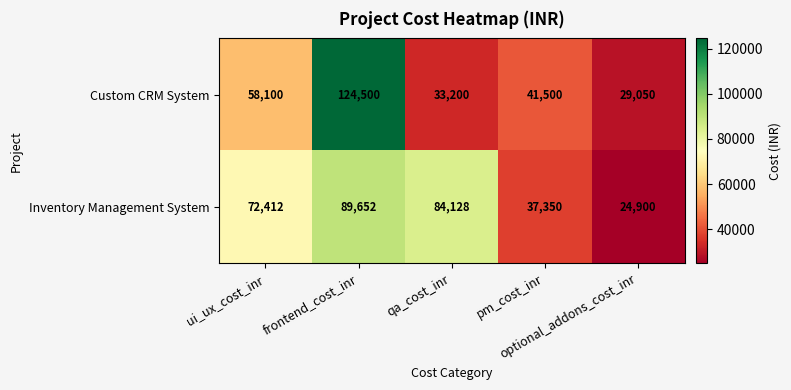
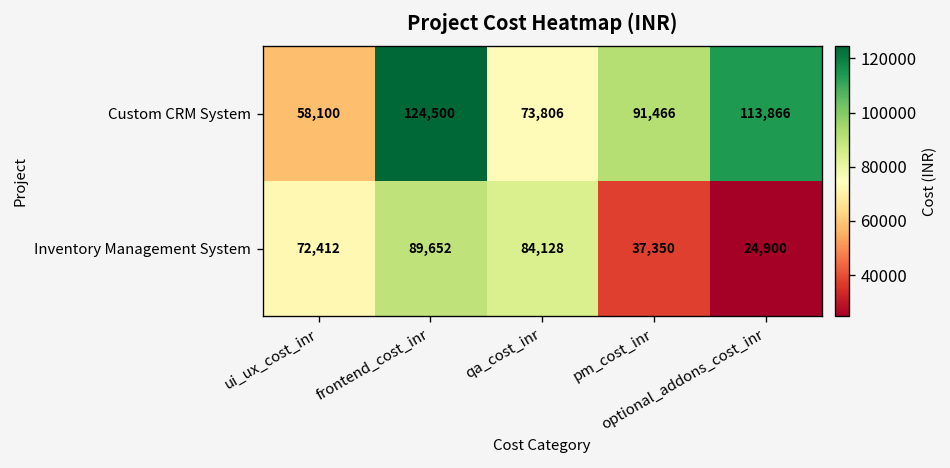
Custom CRM System, qa_cost_inr: 33,200 -> 73,806
Custom CRM System, pm_cost_inr: 41,500 -> 91,466
Custom CRM System, optional_addons_cost_inr: 29,050 -> 113,866
